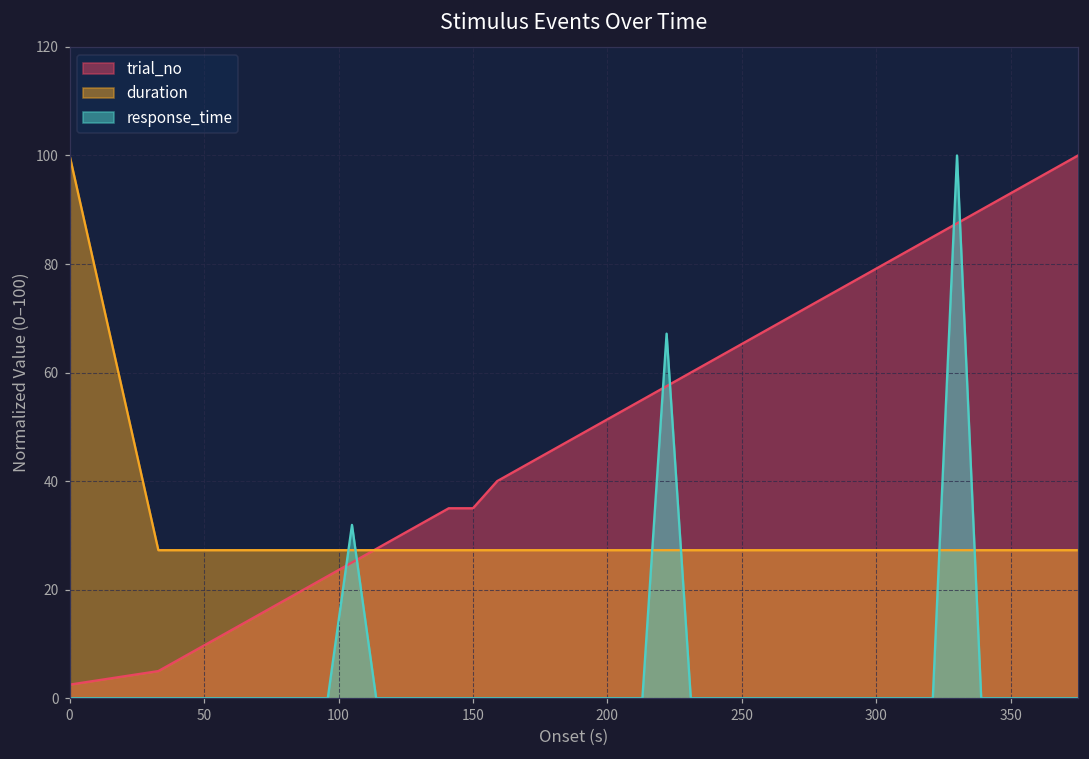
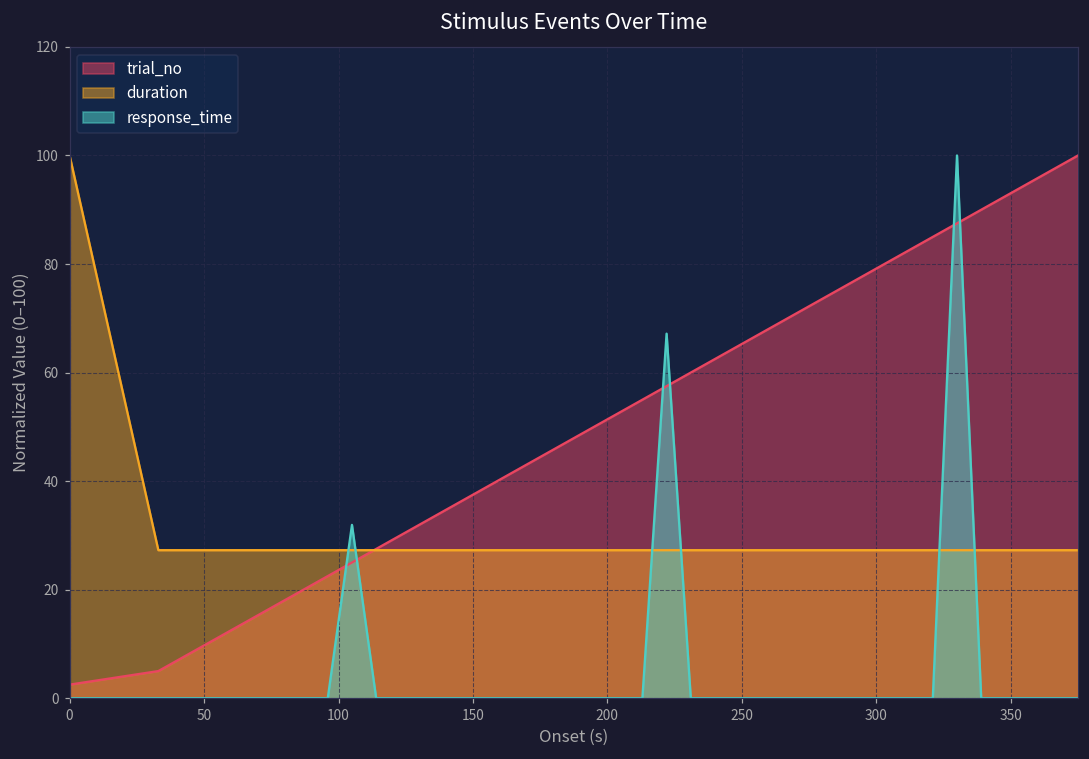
trial_no, 150: 35 -> 38
